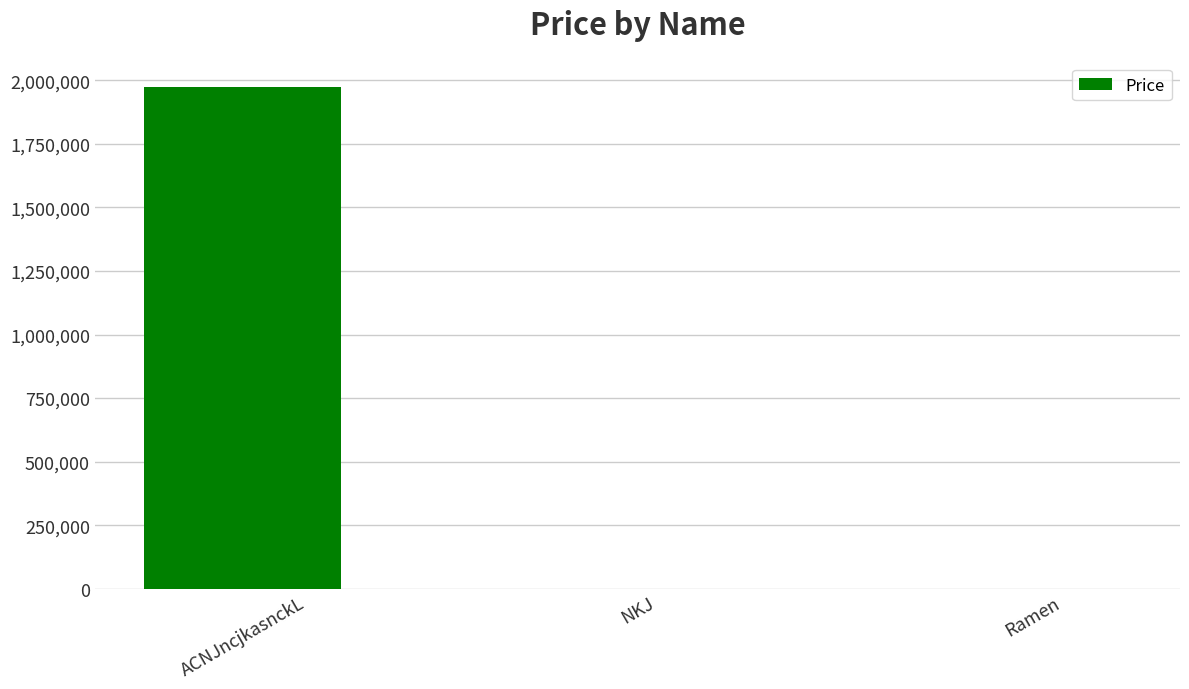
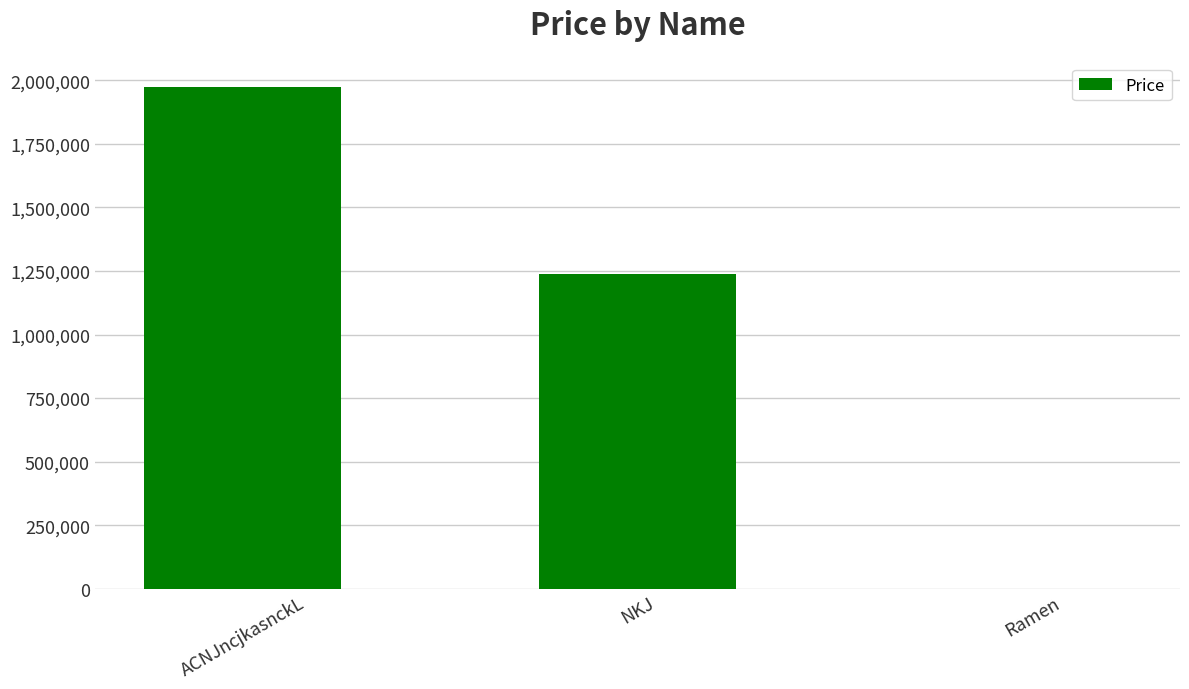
NKJ: 0 -> 1,240,000
